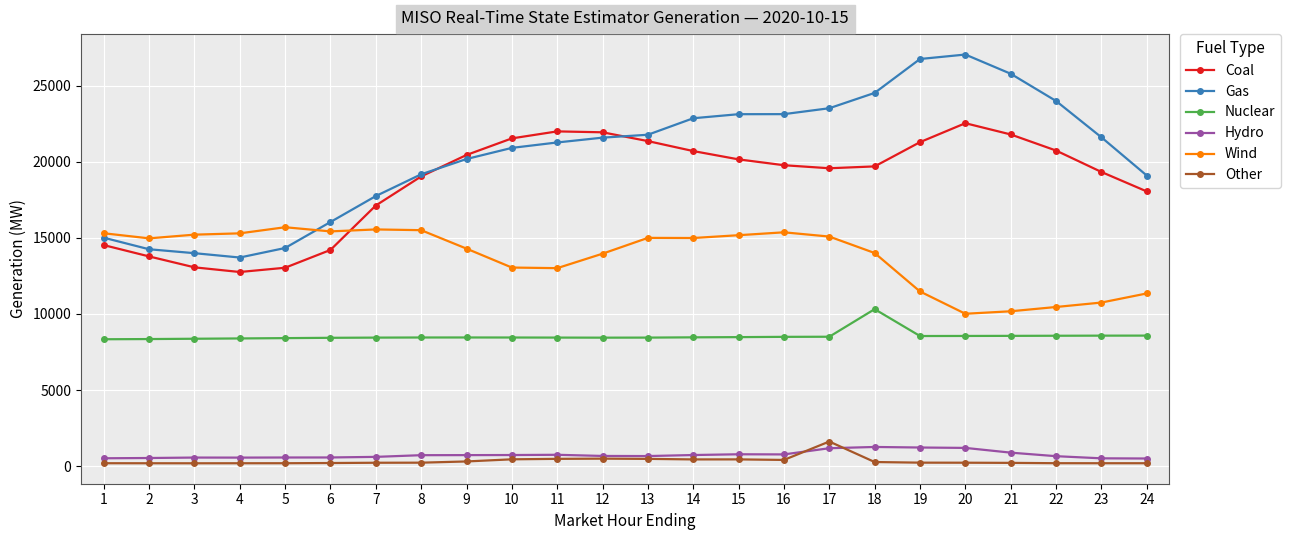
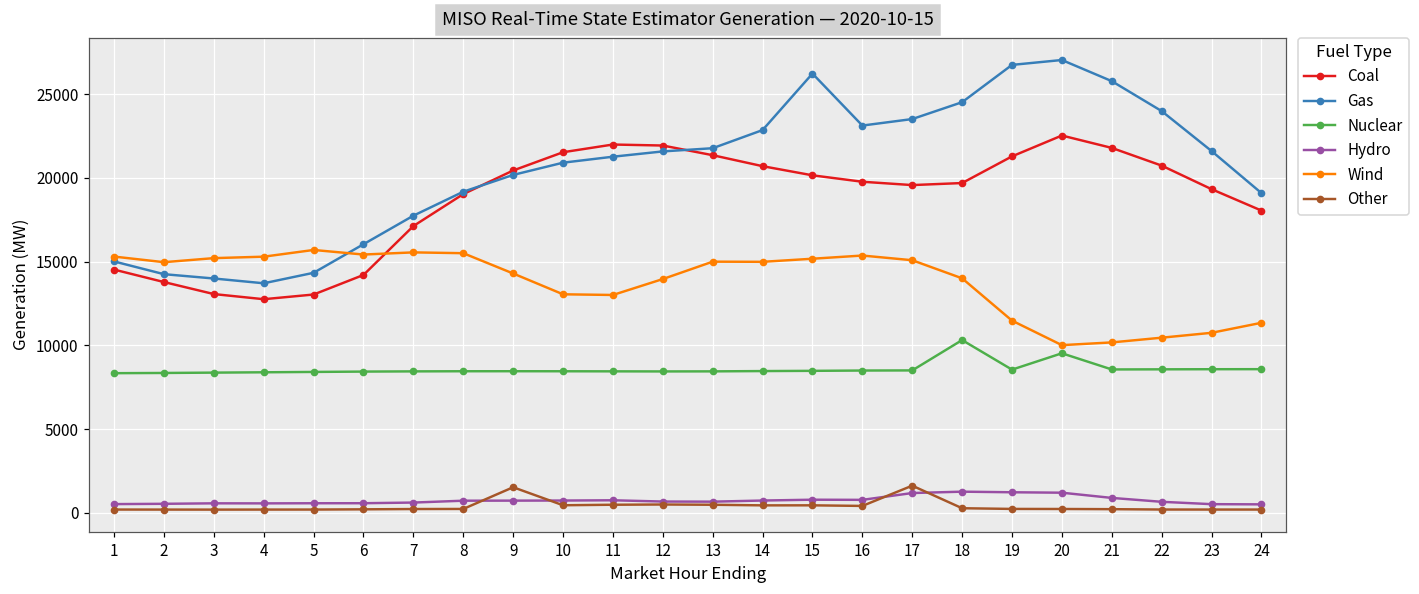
Other, 9: 300 -> 1500
Gas, 15: 23100 -> 26200
Nuclear, 20: 8600 -> 9500
